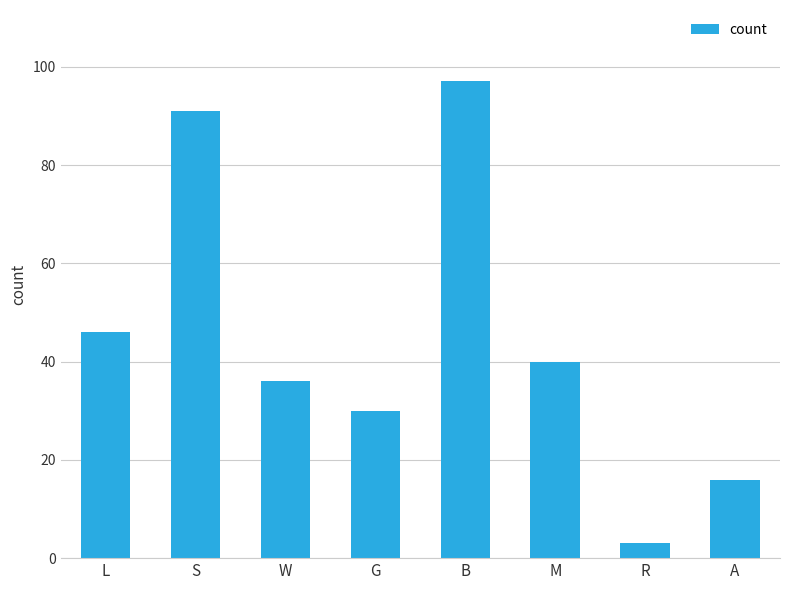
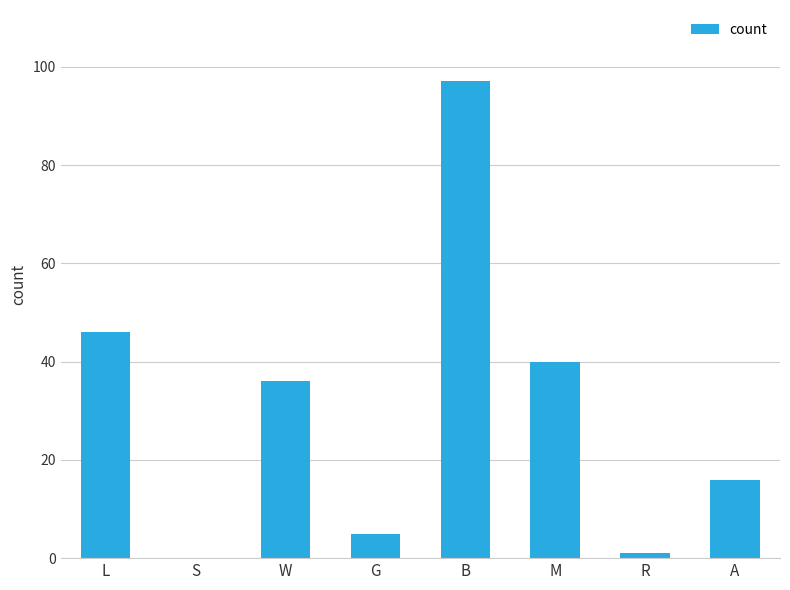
S: 91 -> 0
G: 30 -> 5
R: 3 -> 1
